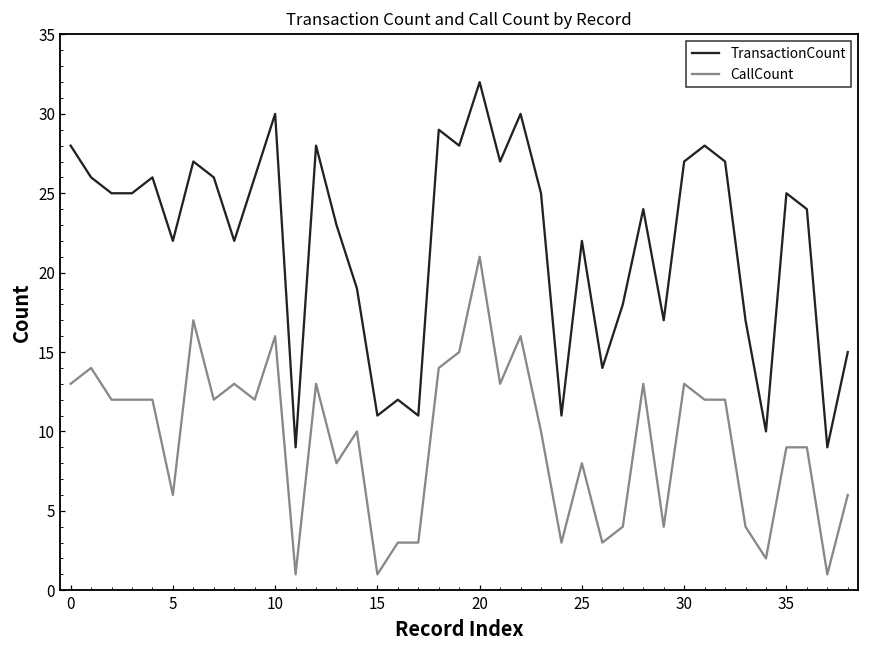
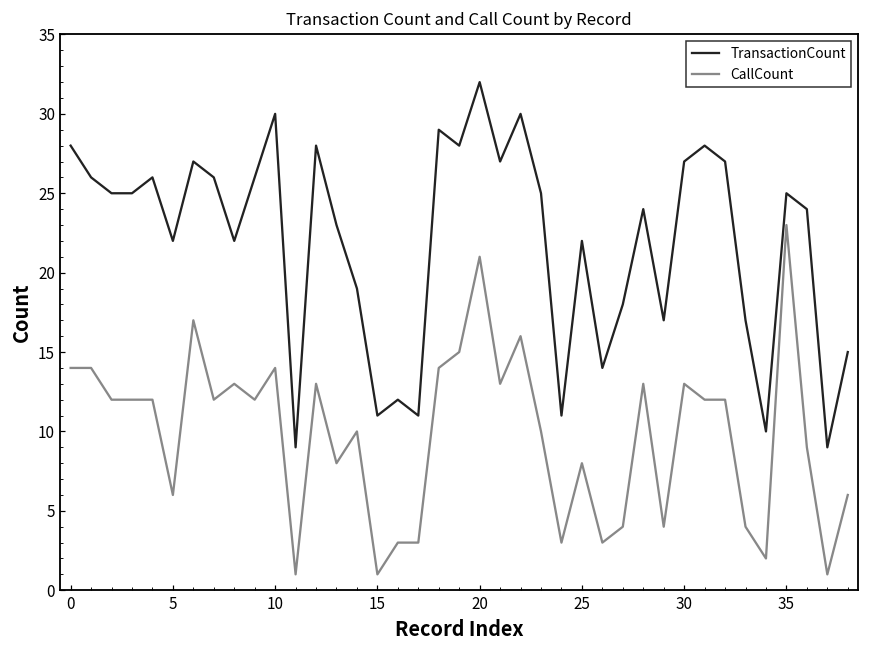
CallCount, 0: 13 -> 14
CallCount, 10: 16 -> 14
CallCount, 35: 9 -> 23
